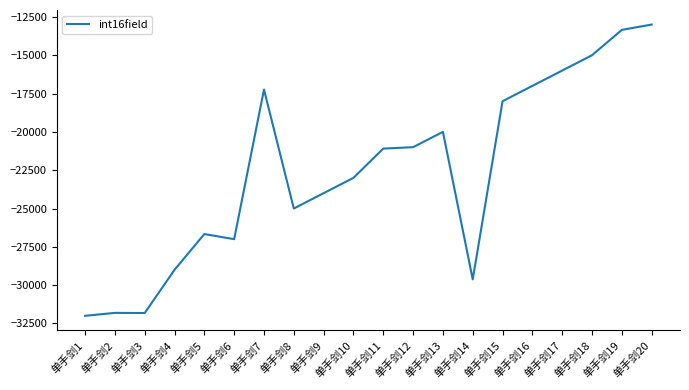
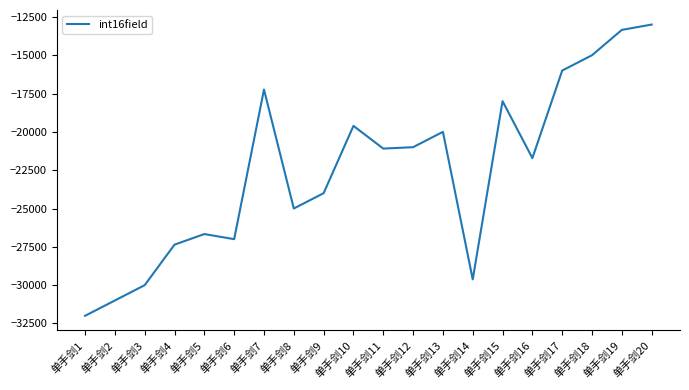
单手剑2: -31800 -> -31000
单手剑3: -31800 -> -30000
单手剑4: -29000 -> -27400
单手剑10: -23000 -> -19600
单手剑16: -17000 -> -21700
